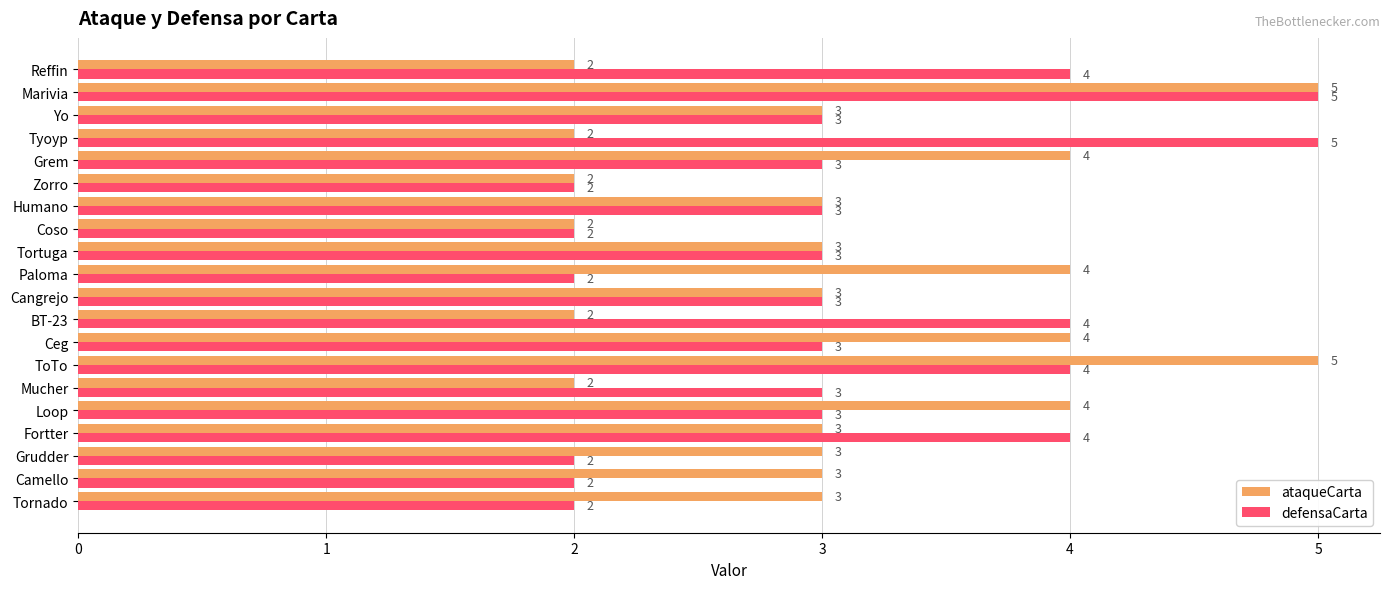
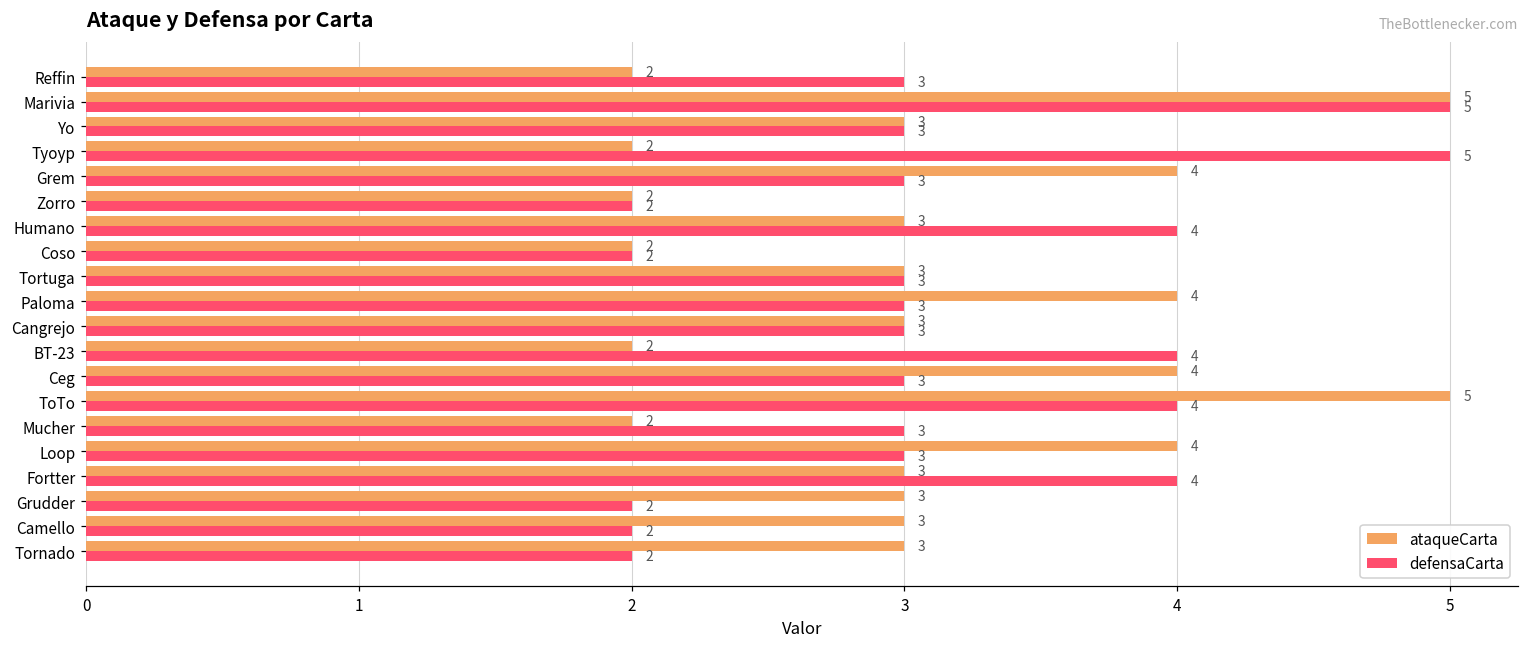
defensaCarta, Reffin: 4 -> 3
defensaCarta, Humano: 3 -> 4
defensaCarta, Paloma: 2 -> 3
